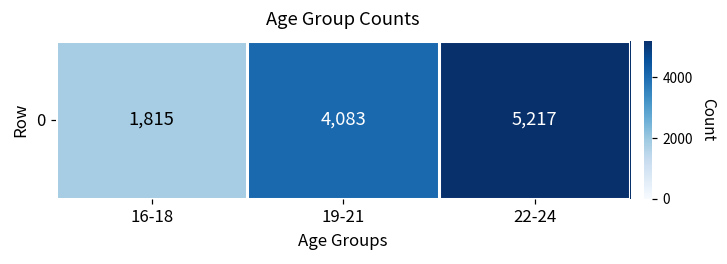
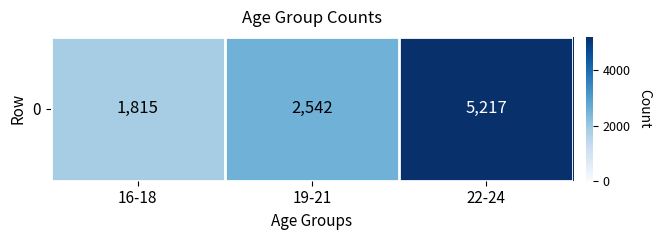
0, 19-21: 4,083 -> 2,542
